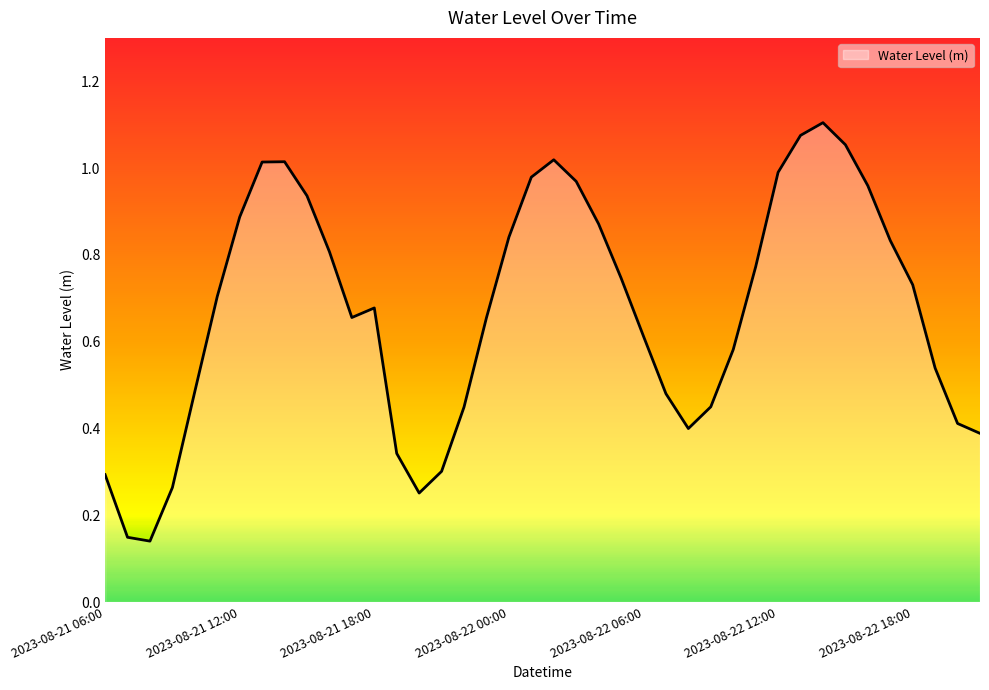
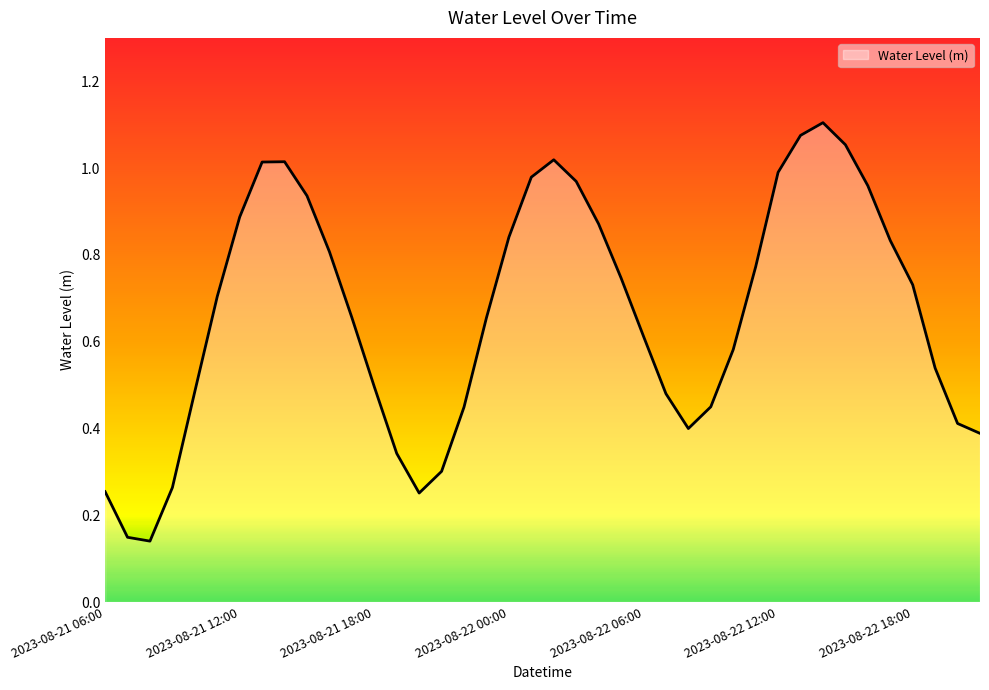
2023-08-21 06:00: 0.29 -> 0.25
2023-08-21 18:00: 0.68 -> 0.50
